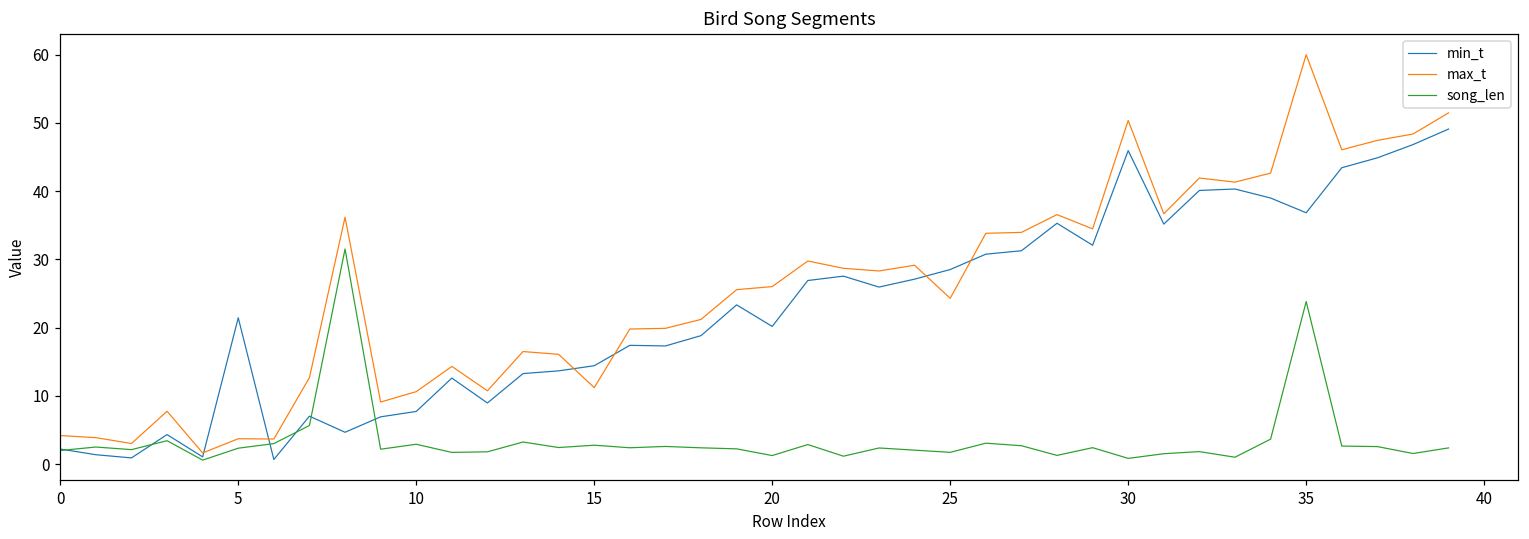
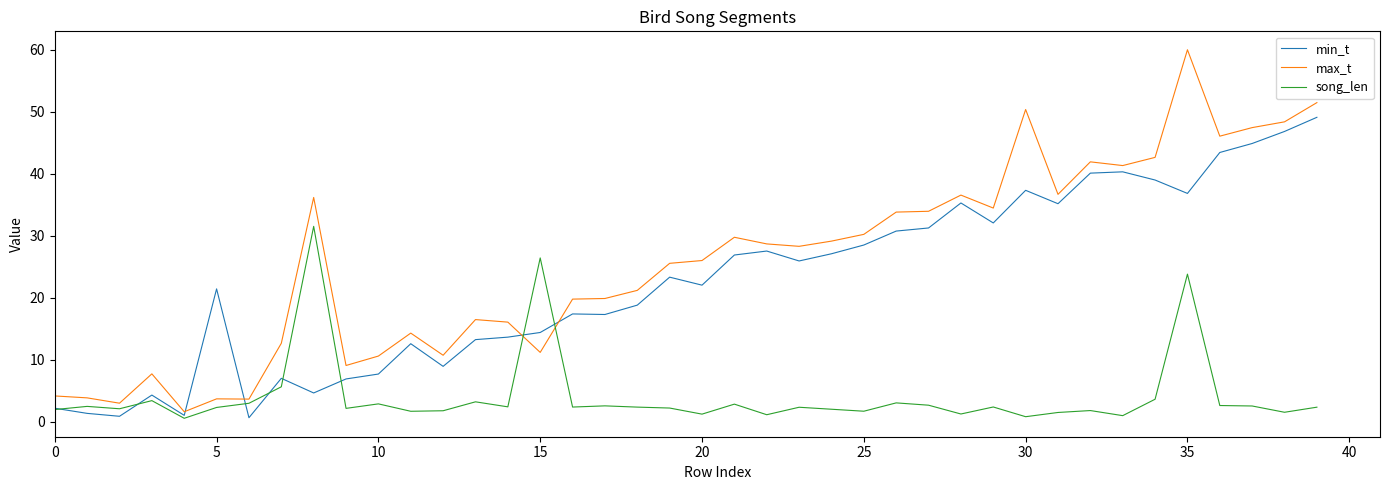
song_len, 15: 3 -> 26
min_t, 20: 20 -> 22
max_t, 25: 24 -> 30
min_t, 30: 46 -> 37
